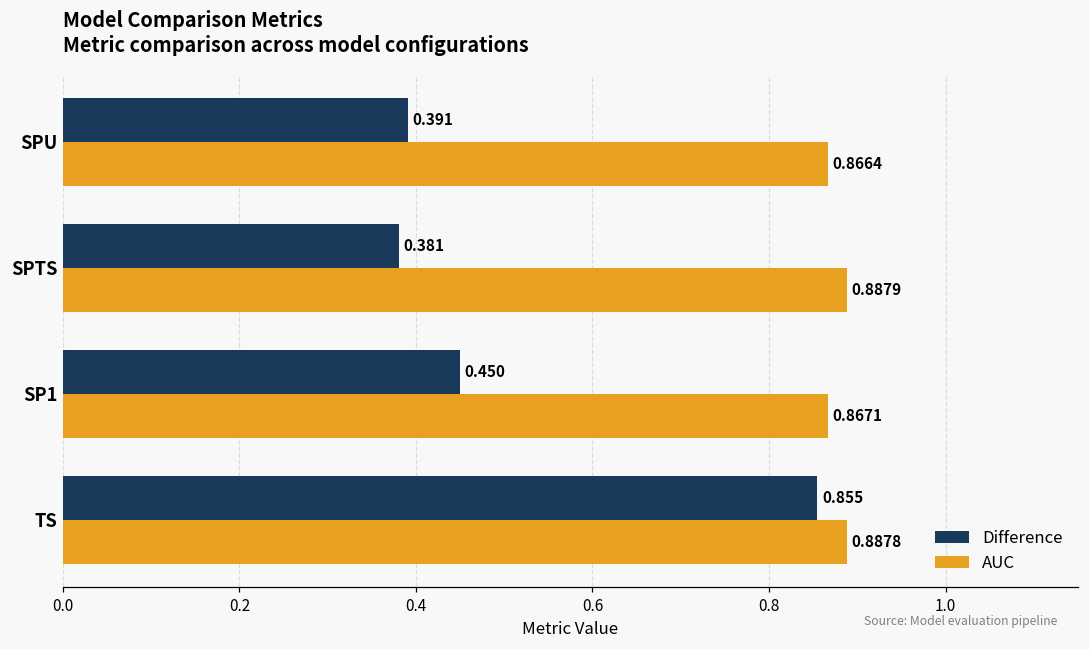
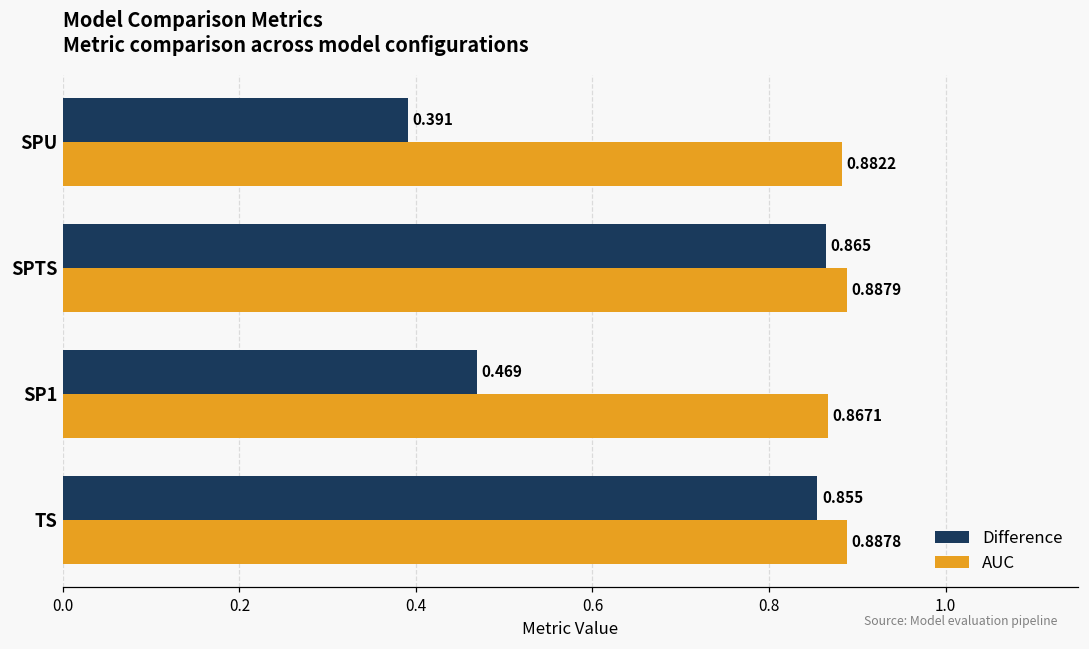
AUC, SPU: 0.8664 -> 0.8822
Difference, SPTS: 0.381 -> 0.865
Difference, SP1: 0.450 -> 0.469
